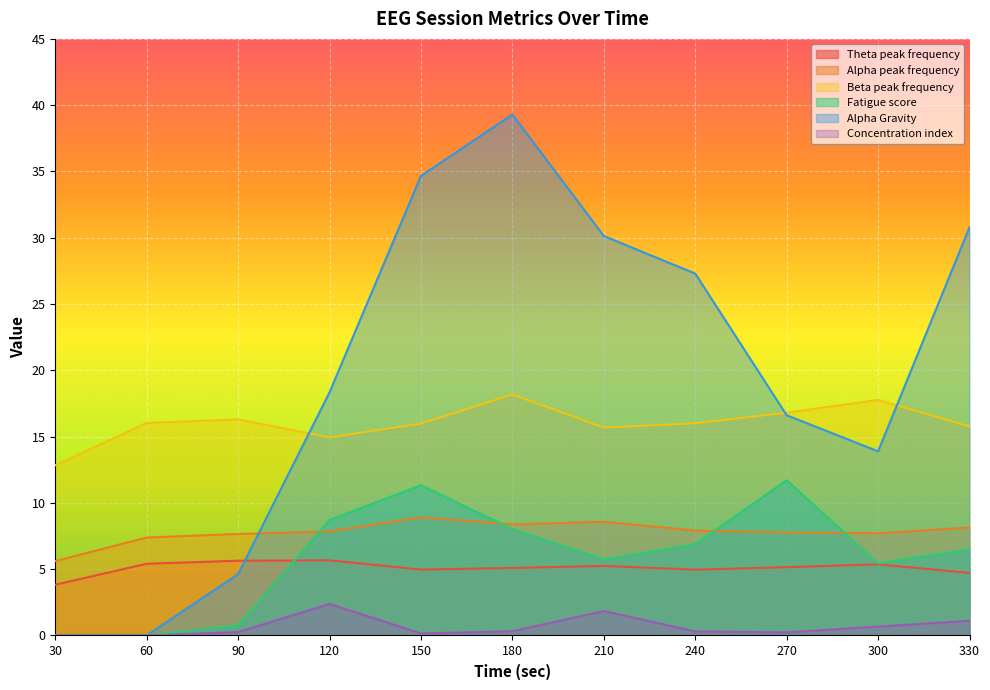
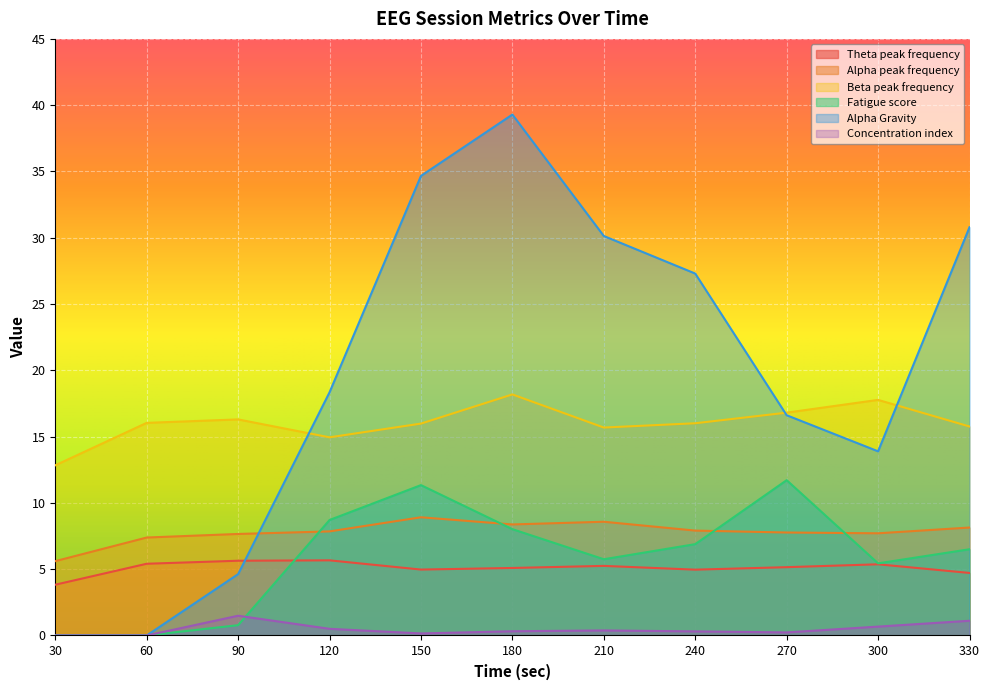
Concentration index, 90: 0.3 -> 1.5
Concentration index, 120: 2.4 -> 0.5
Concentration index, 210: 1.8 -> 0.4
